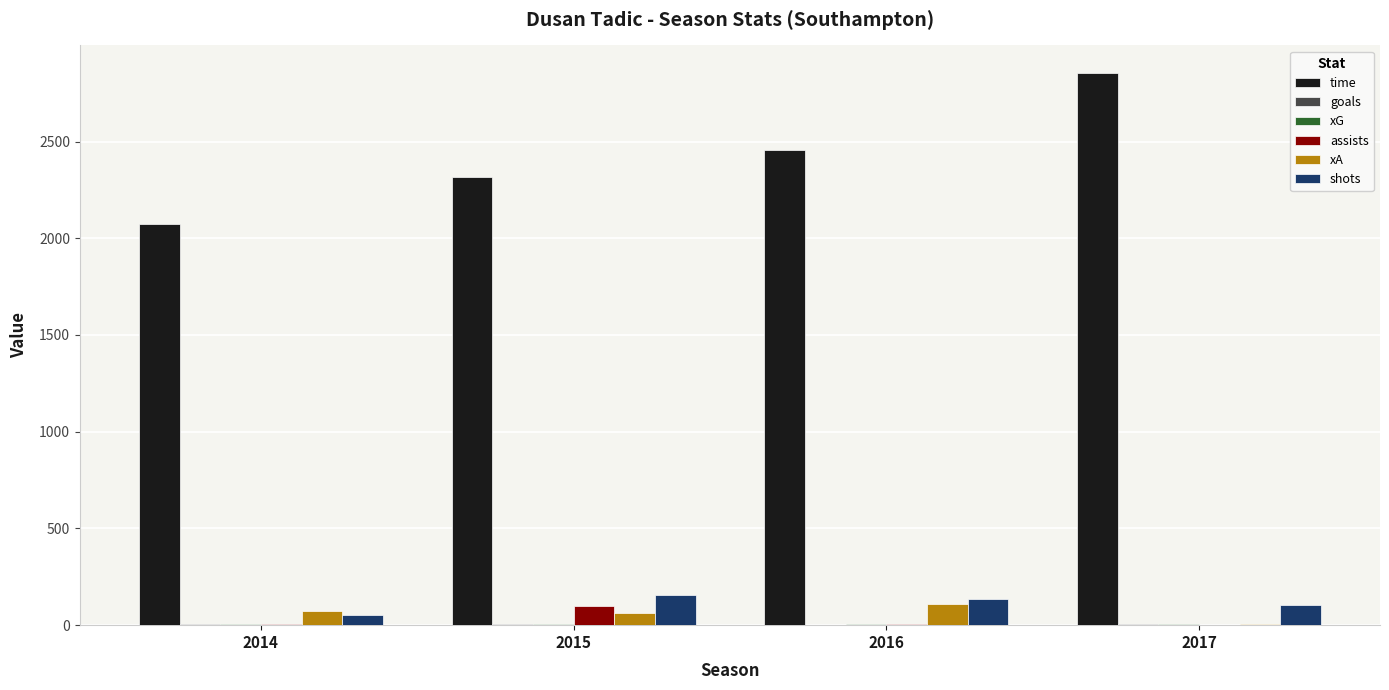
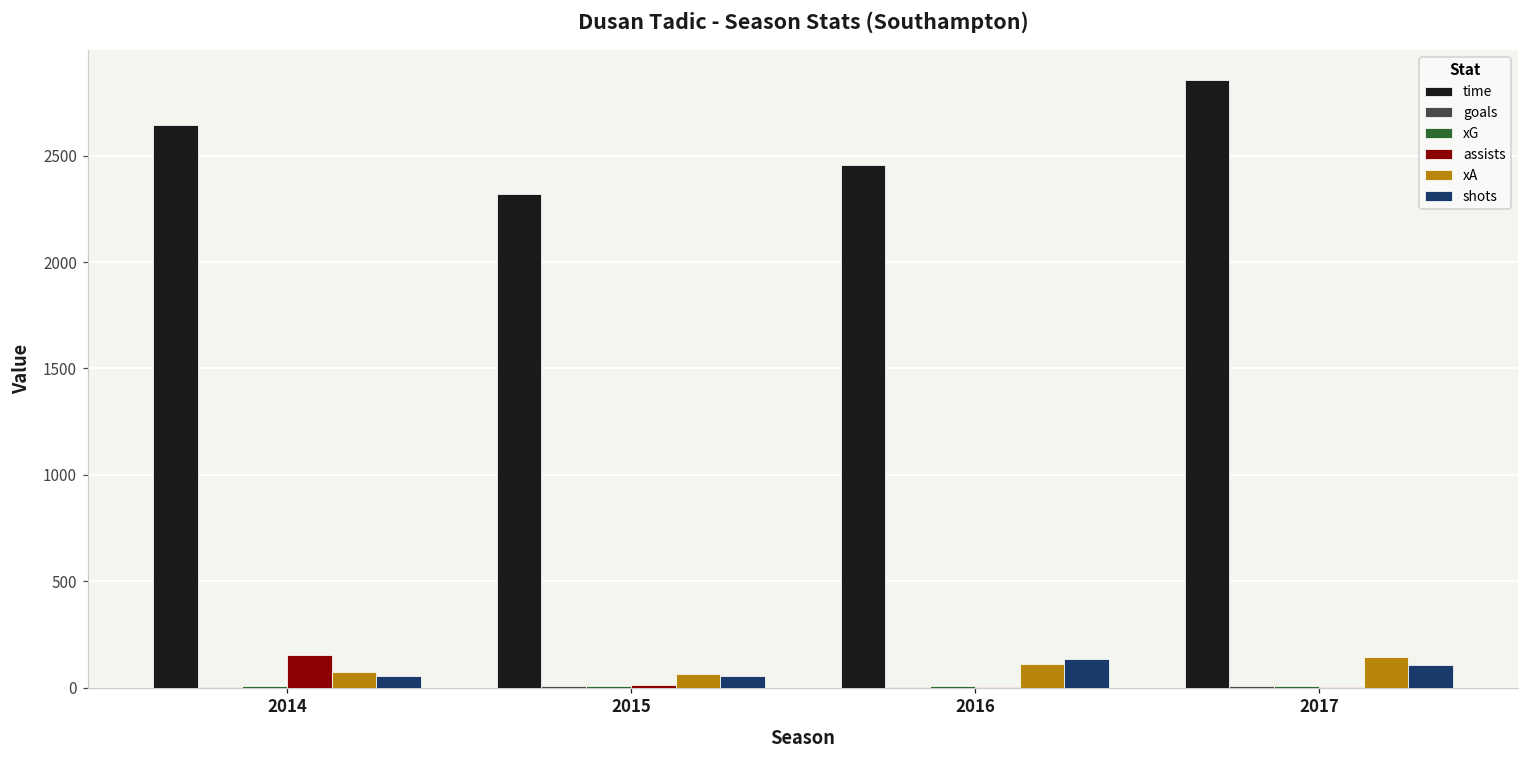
time, 2014: 2070 -> 2650
assists, 2014: 10 -> 150
assists, 2015: 100 -> 10
shots, 2015: 160 -> 60
xA, 2017: 10 -> 140
